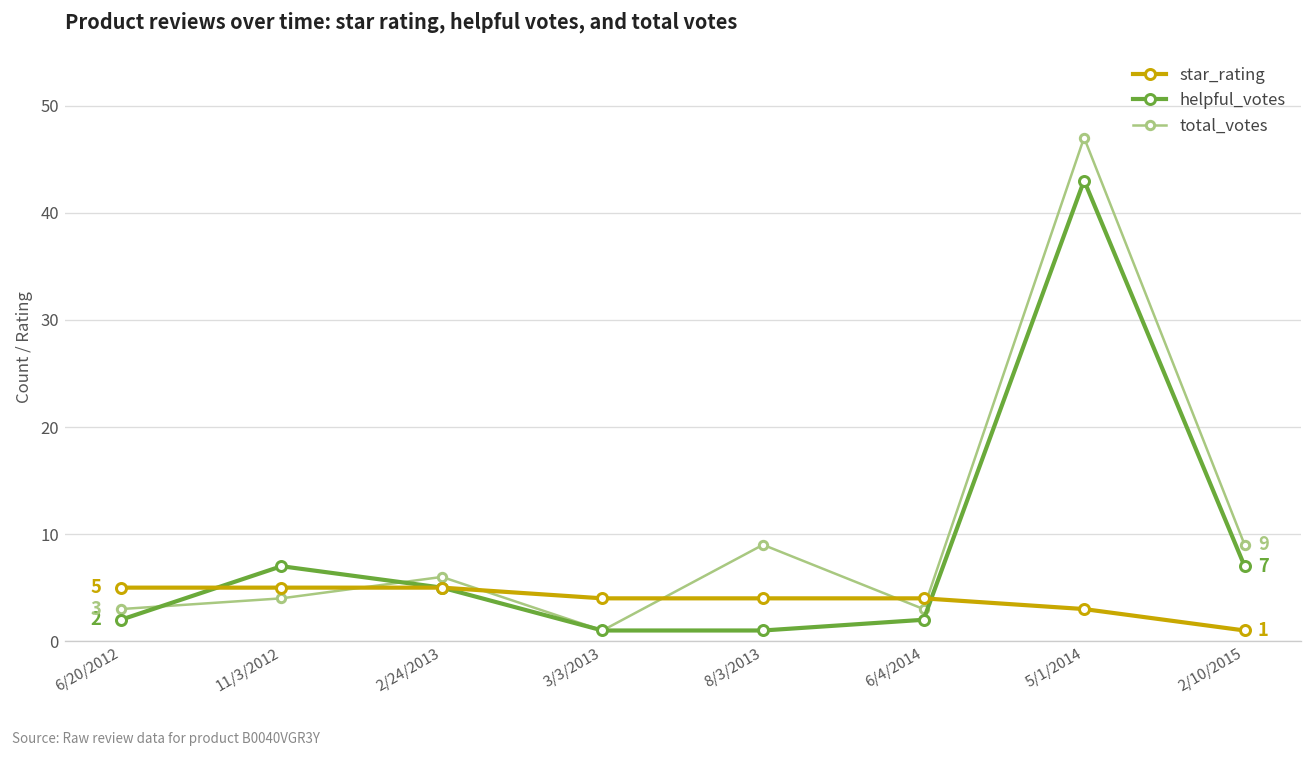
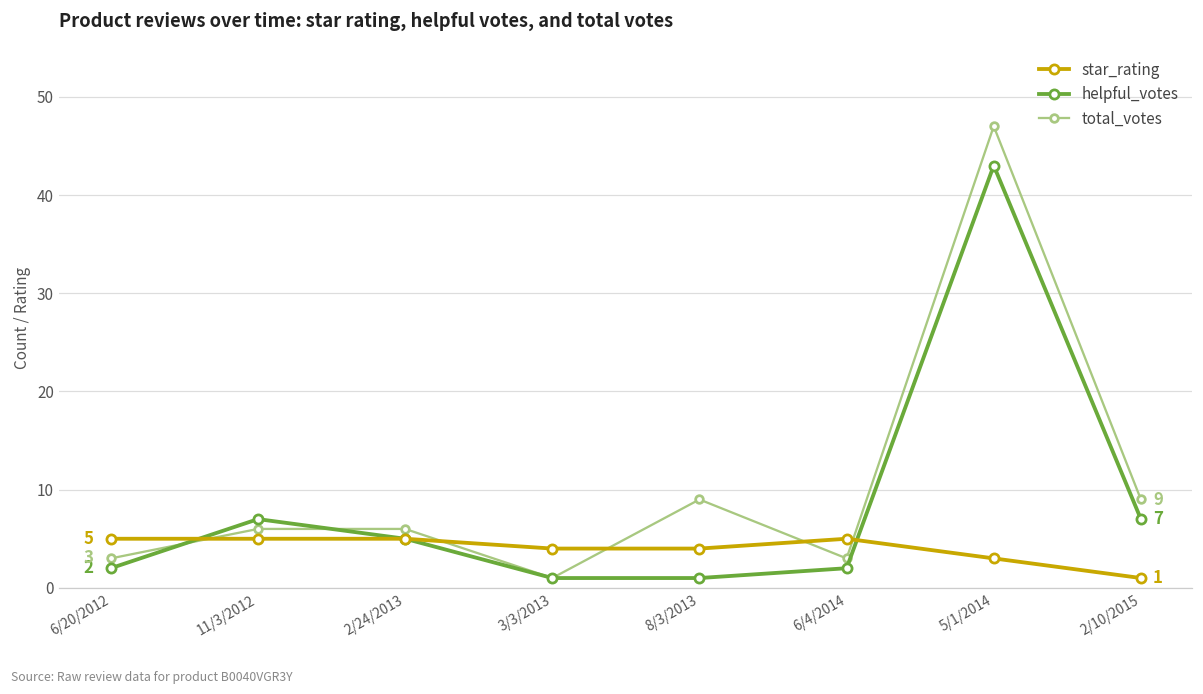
total_votes, 11/3/2012: 4 -> 6
star_rating, 6/4/2014: 4 -> 5
